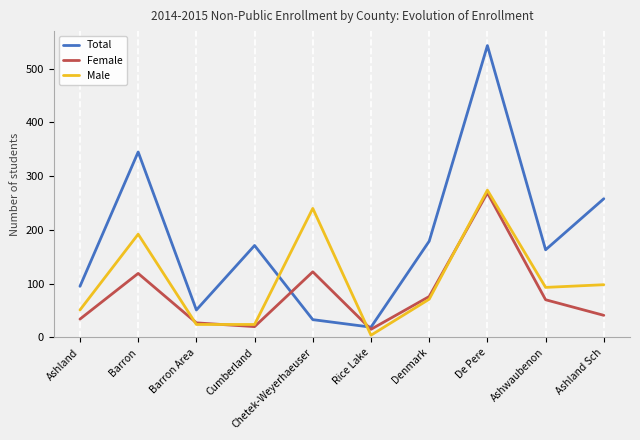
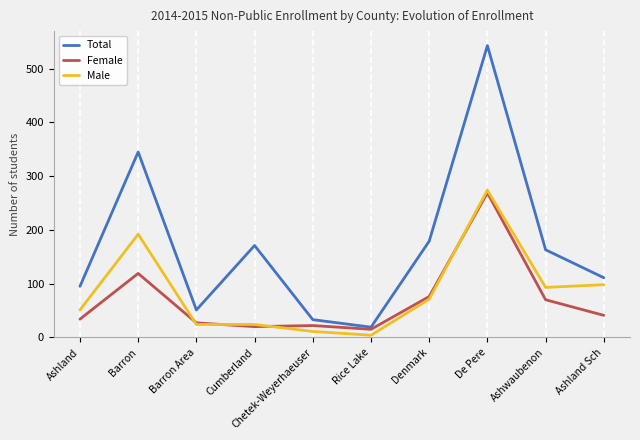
Female, Chetek-Weyerhaeuser: 120 -> 20
Male, Chetek-Weyerhaeuser: 240 -> 10
Total, Ashland Sch: 260 -> 110
